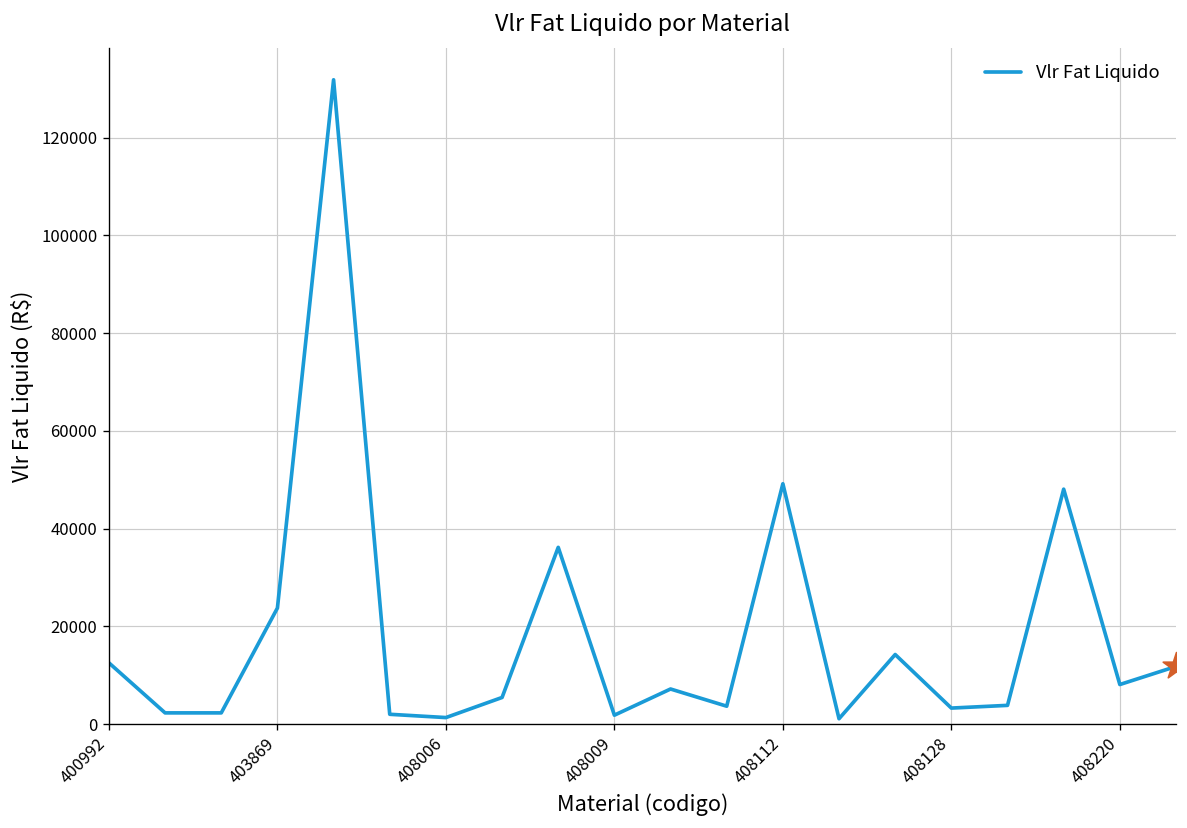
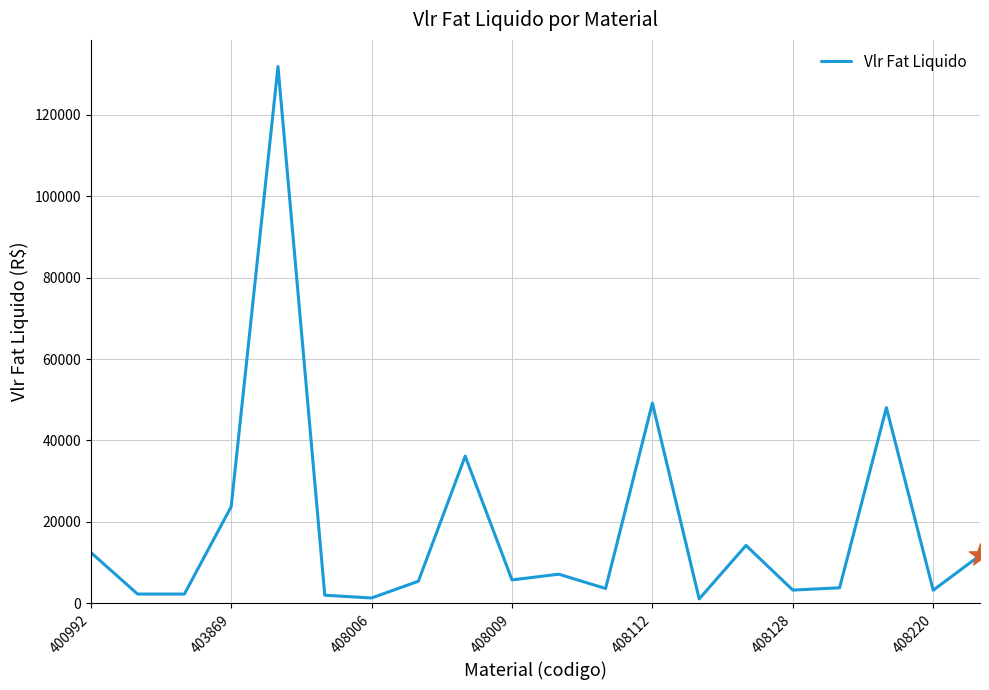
Vlr Fat Liquido, 408009: 2000 -> 6000
Vlr Fat Liquido, 408220: 8000 -> 3000
